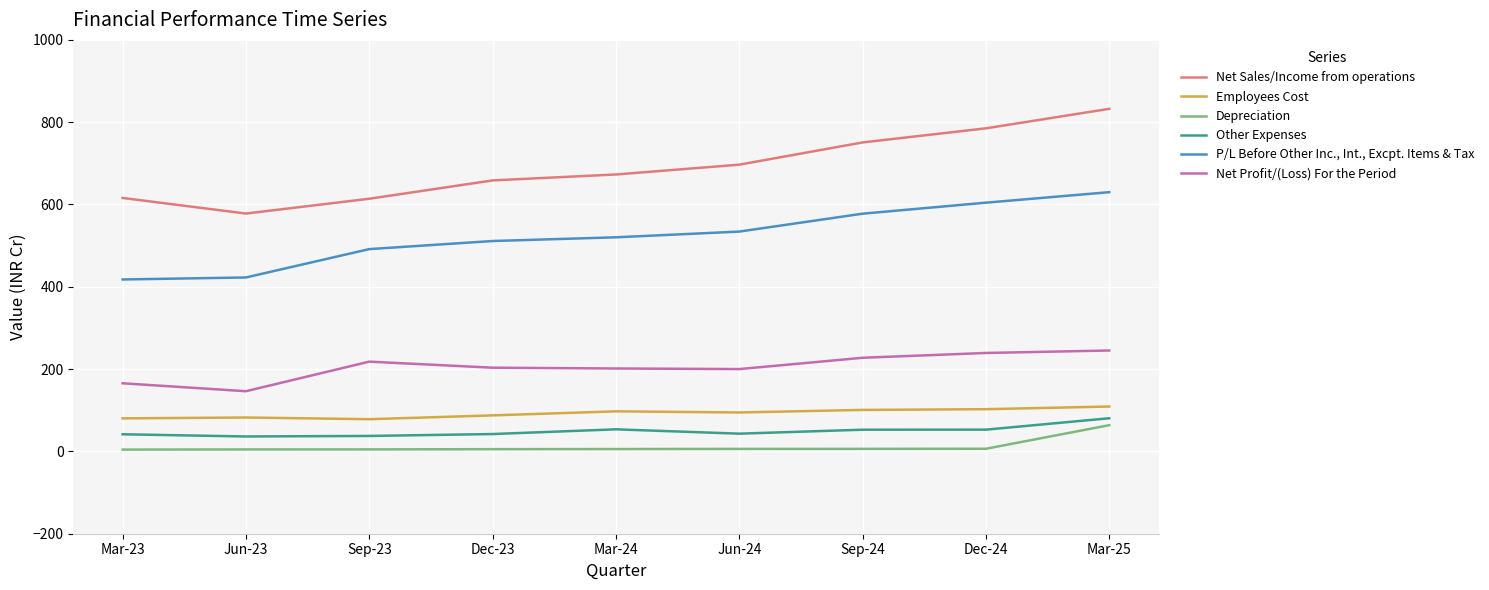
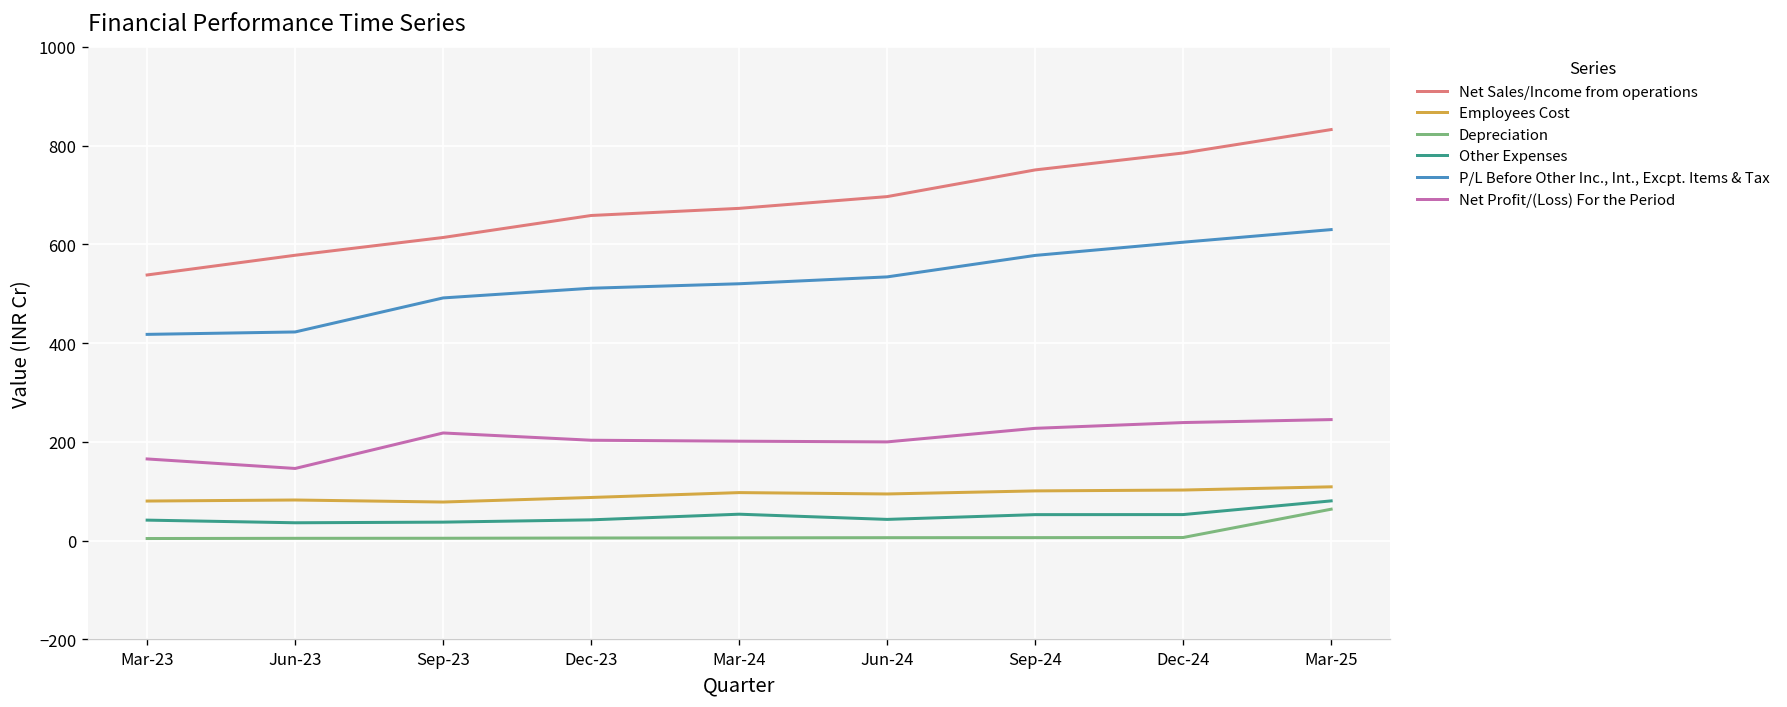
Net Sales/Income from operations, Mar-23: 620 -> 540
